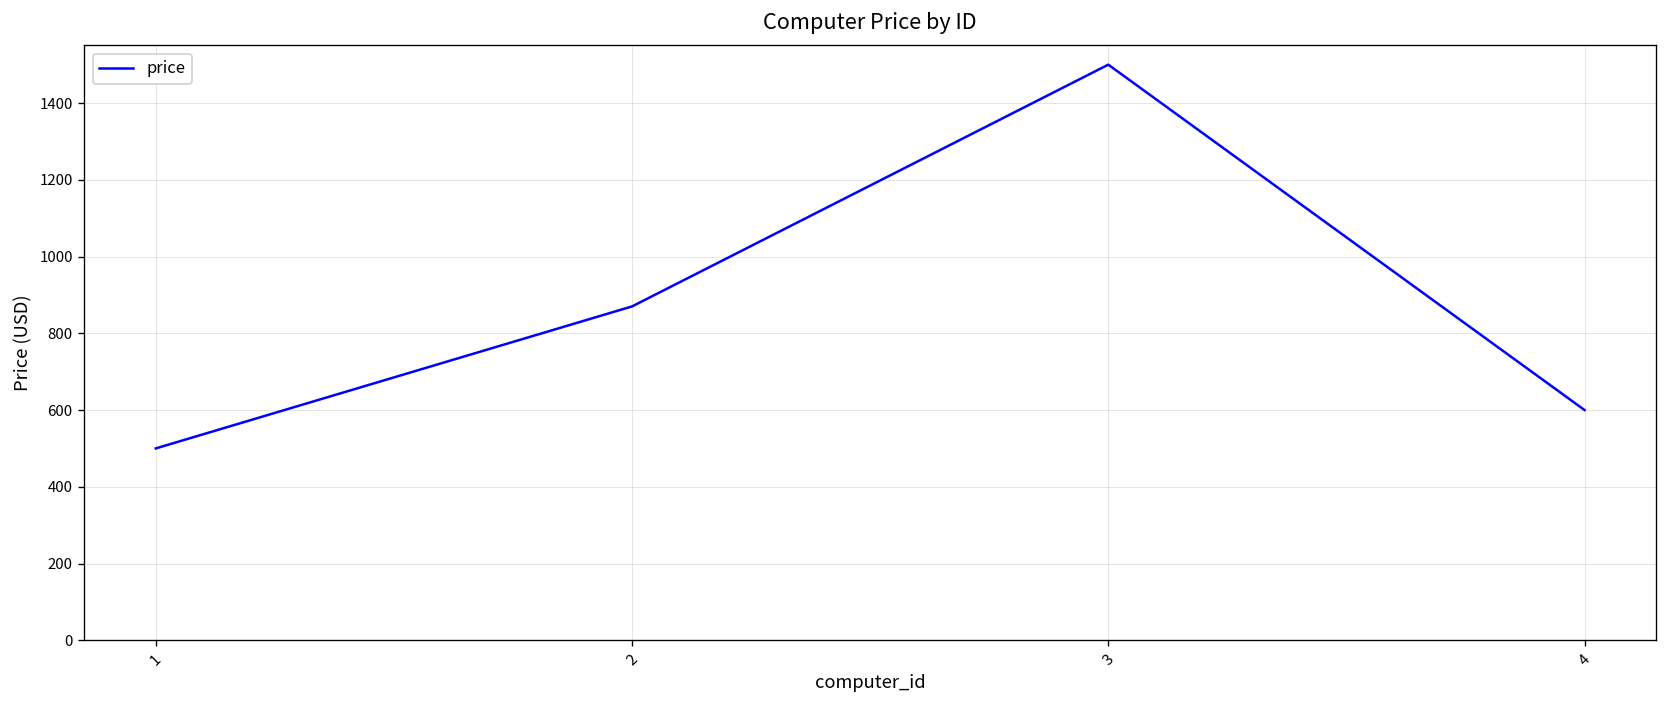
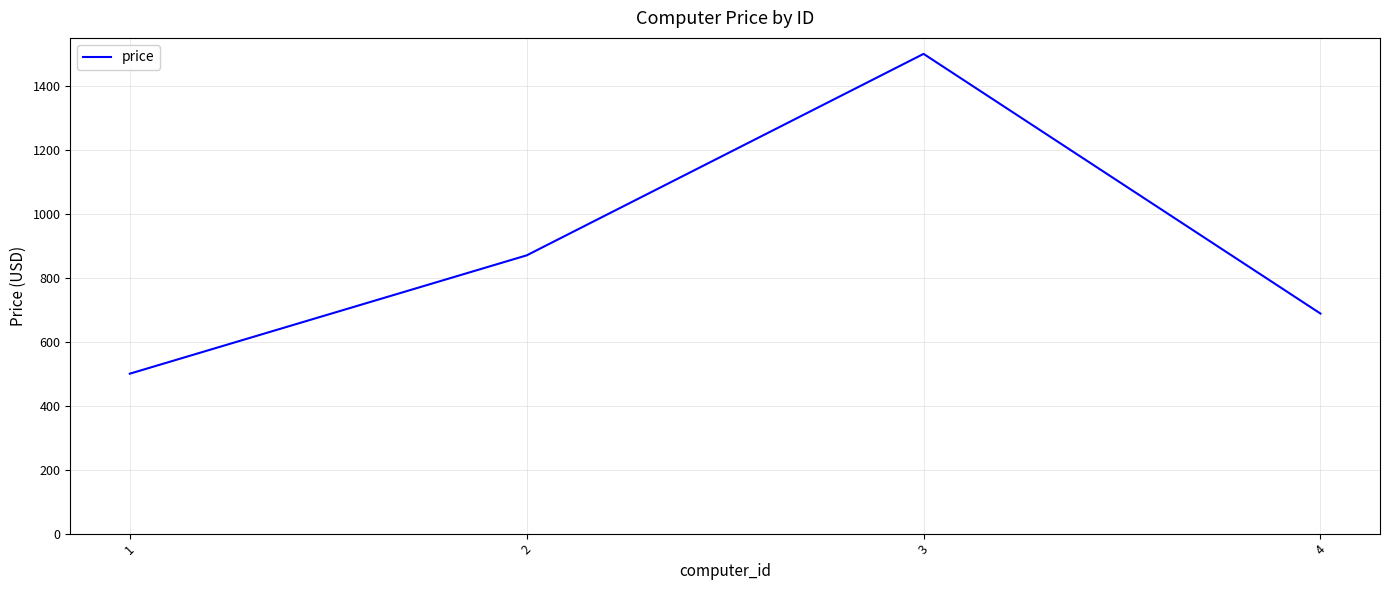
4: 600 -> 690
